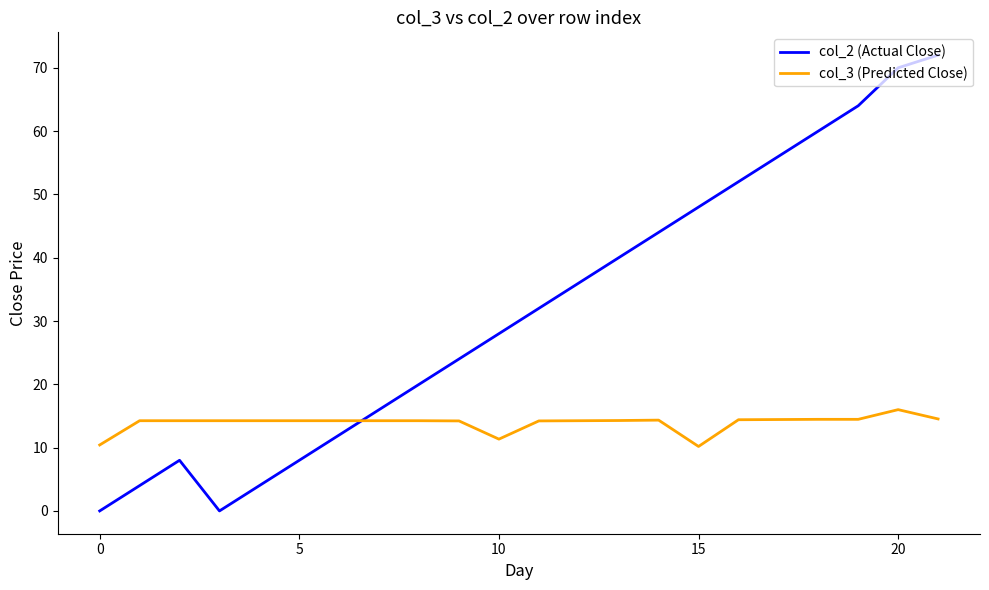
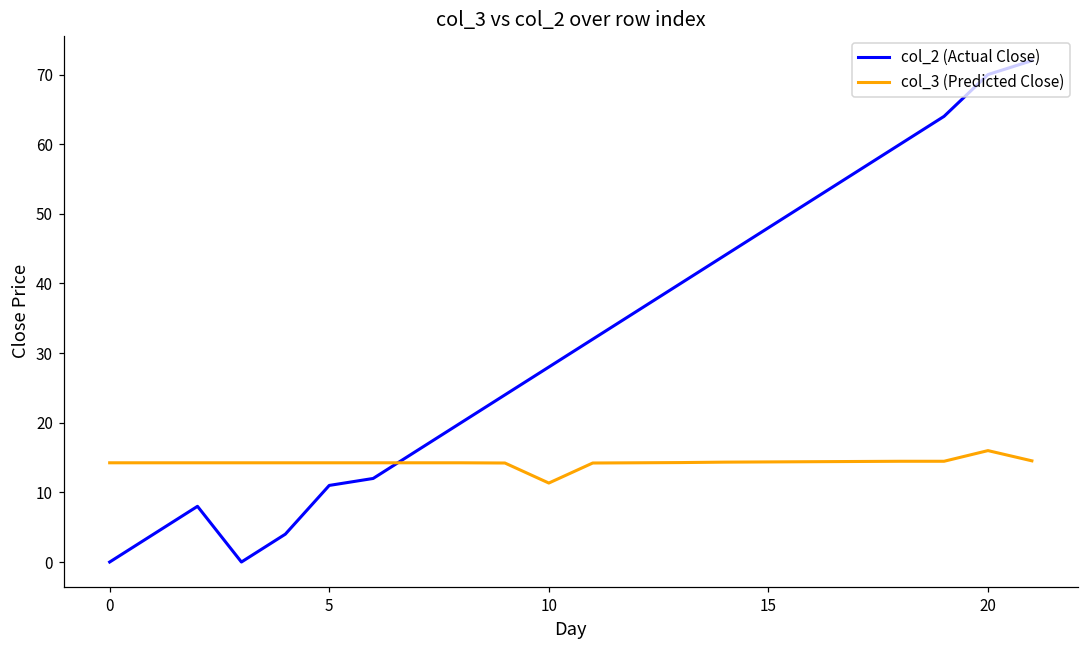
col_3 (Predicted Close), 0: 10 -> 14
col_2 (Actual Close), 5: 8 -> 11
col_3 (Predicted Close), 15: 10 -> 14
